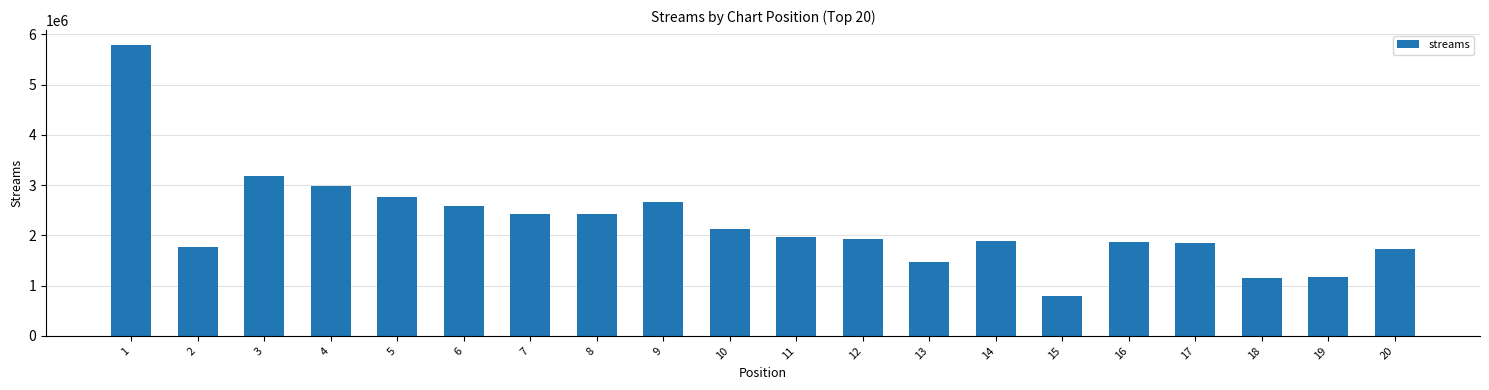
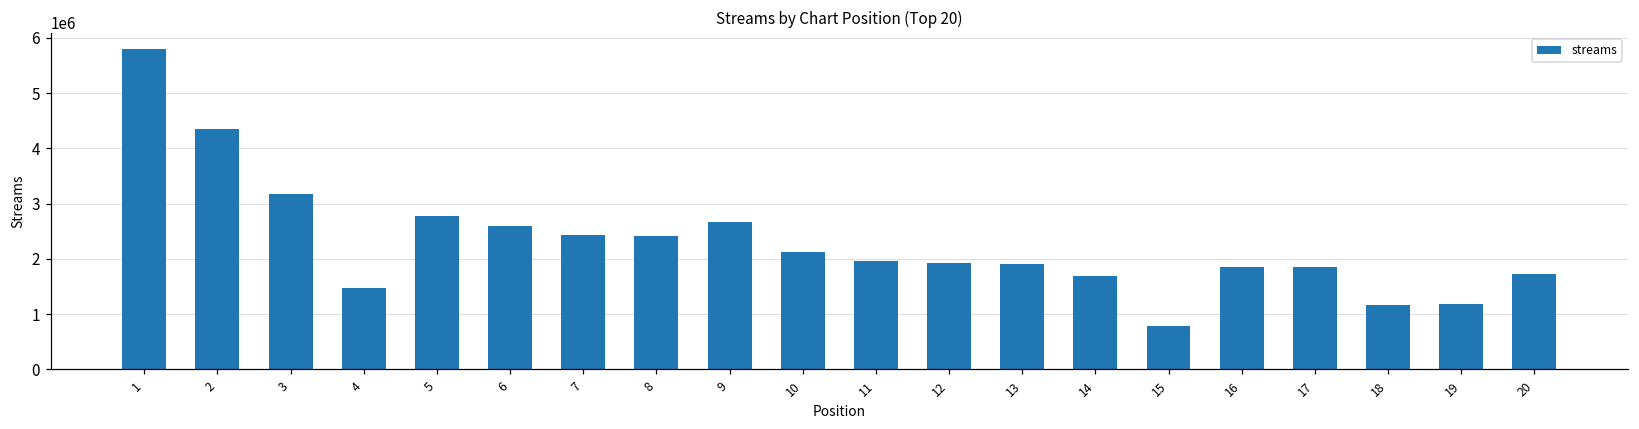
2: 1800000 -> 4300000
4: 3000000 -> 1500000
13: 1500000 -> 1900000
14: 1900000 -> 1700000
